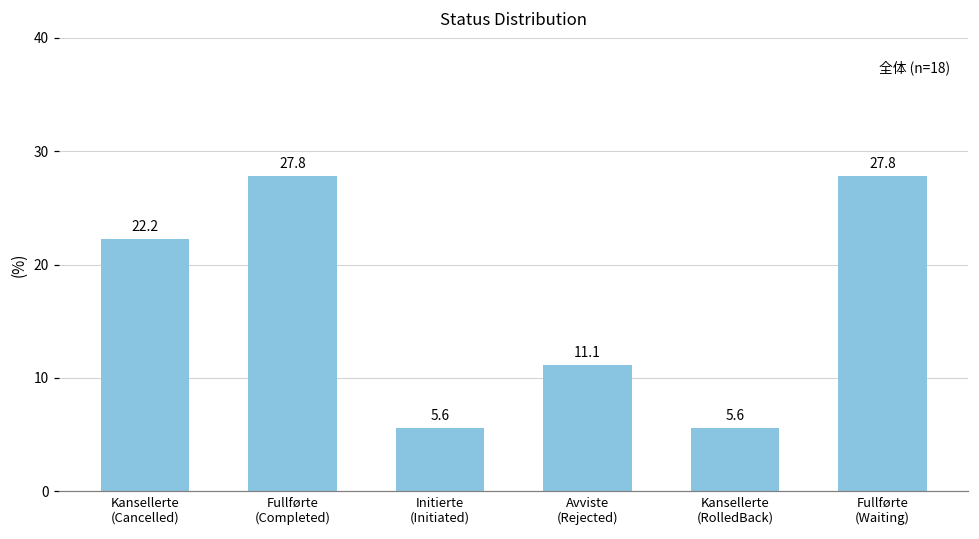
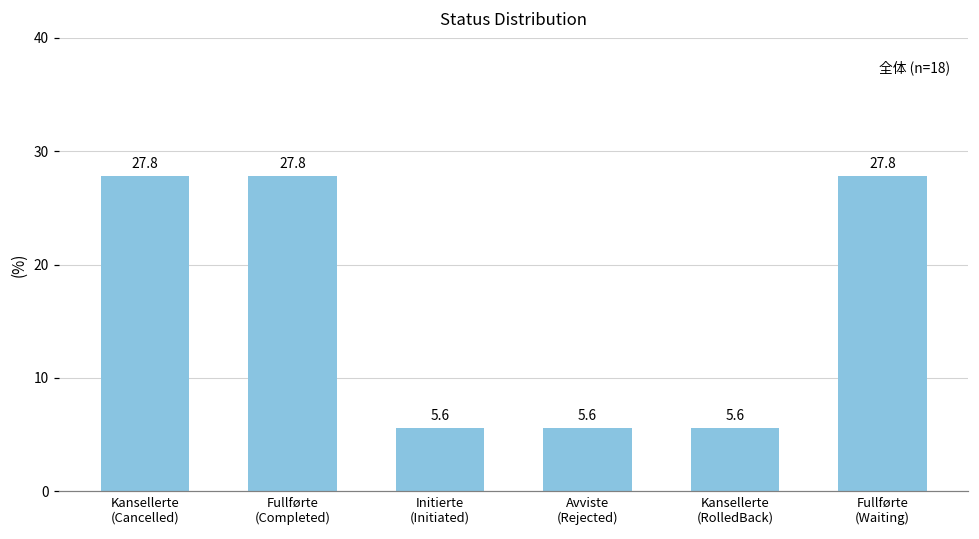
Kansellerte (Cancelled): 22.2 -> 27.8
Avviste (Rejected): 11.1 -> 5.6
